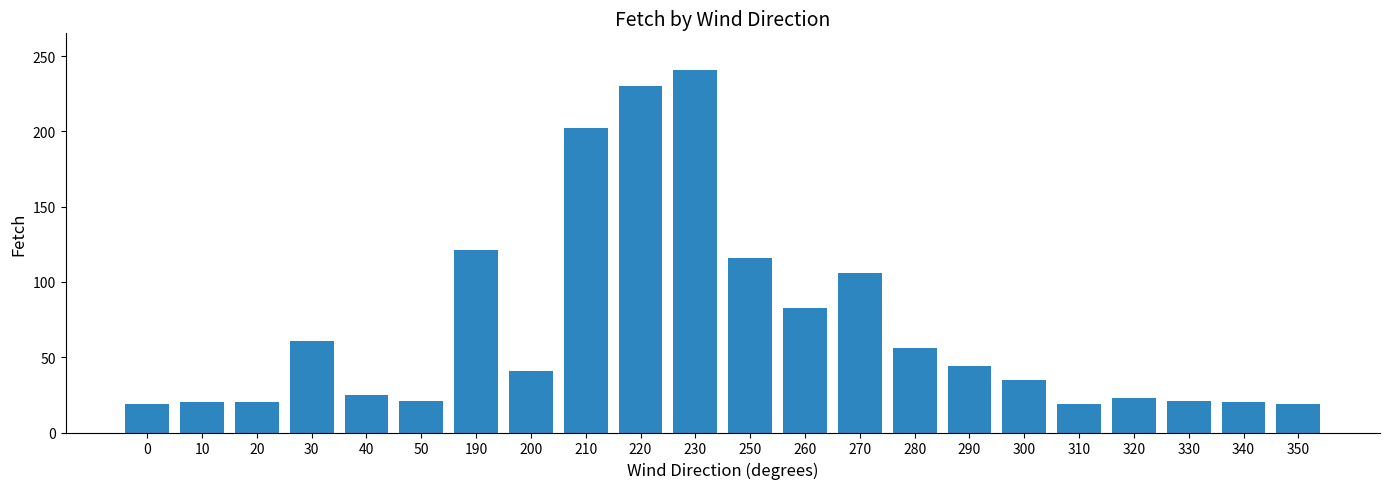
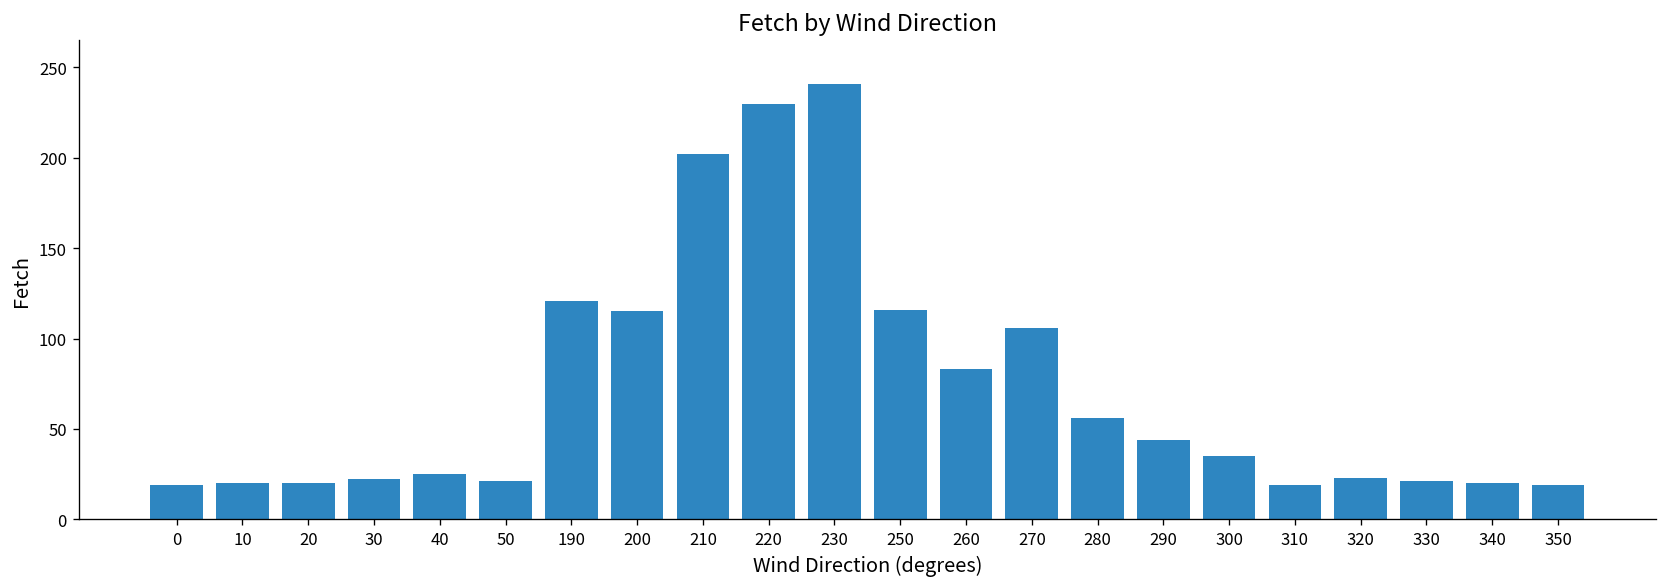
30: 61 -> 22
200: 41 -> 115
